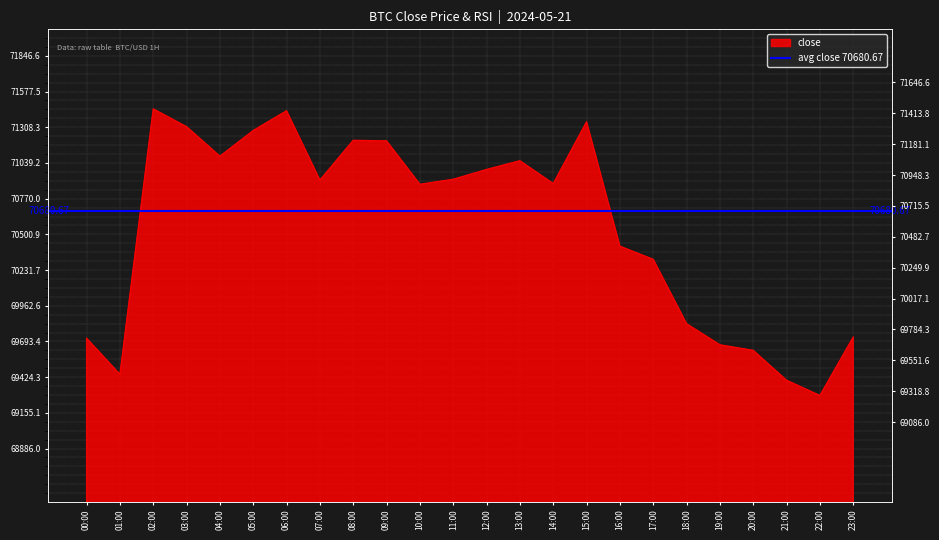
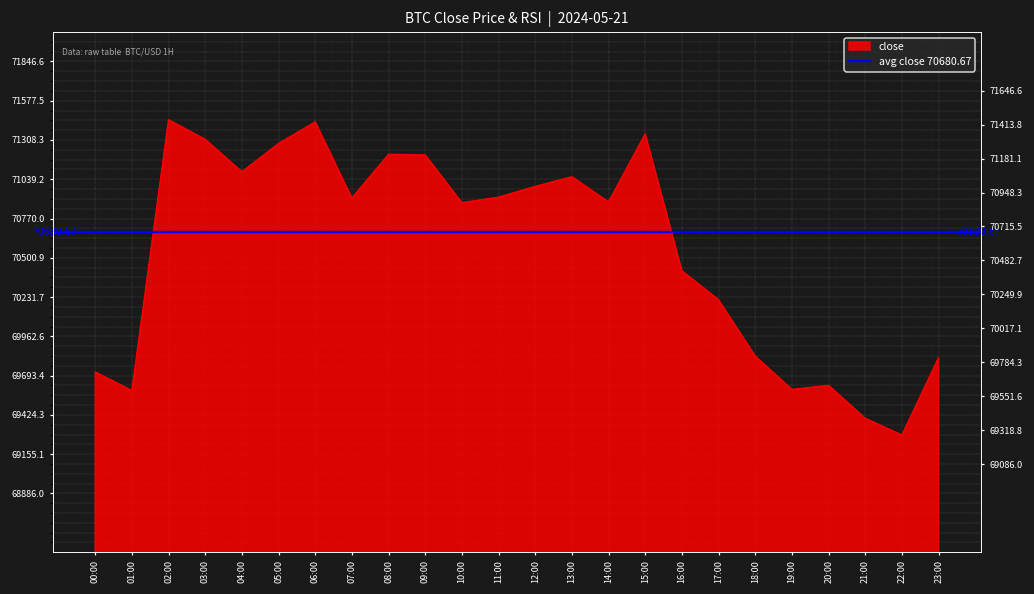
01:00: 69450 -> 69590
17:00: 70310 -> 70210
19:00: 69670 -> 69600
23:00: 69730 -> 69820
